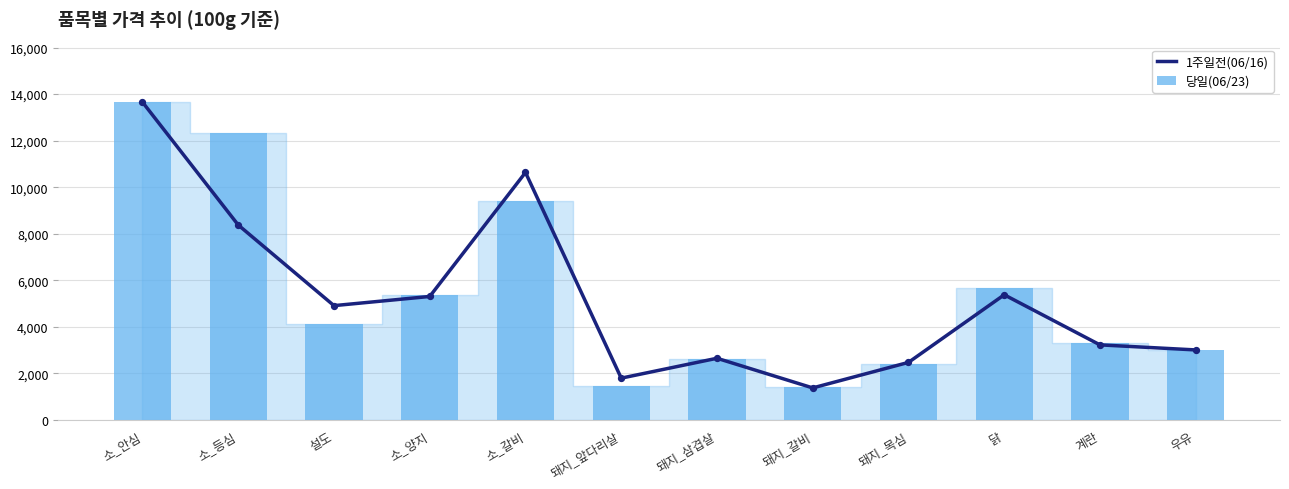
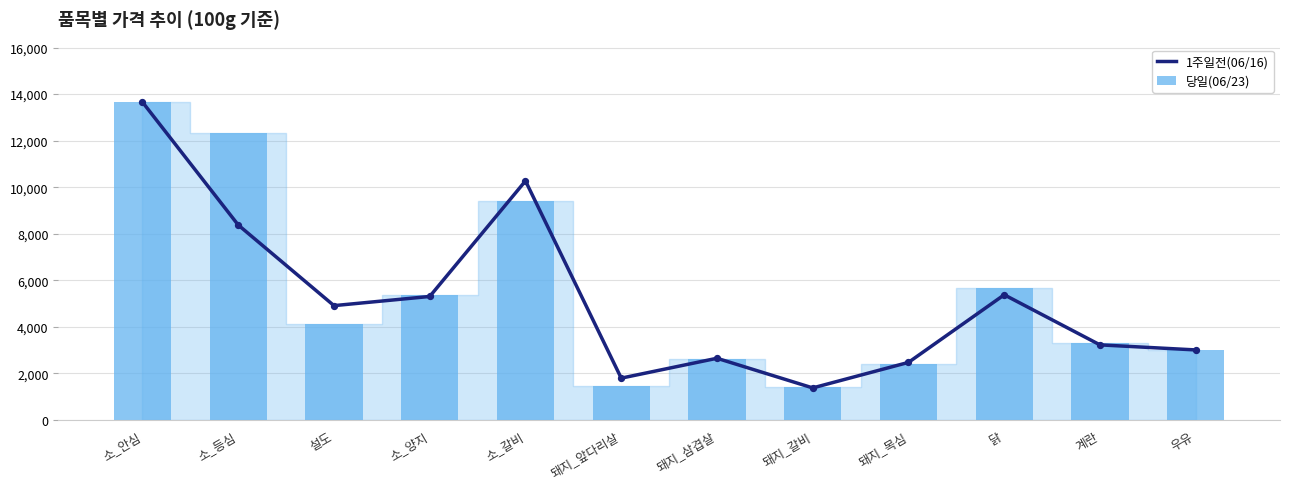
1주일전(06/16), 소_갈비: 10,600 -> 10,300
